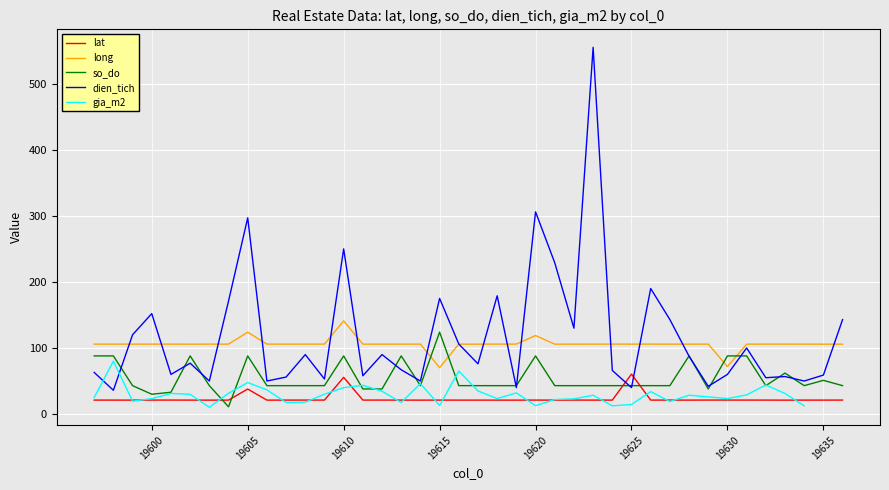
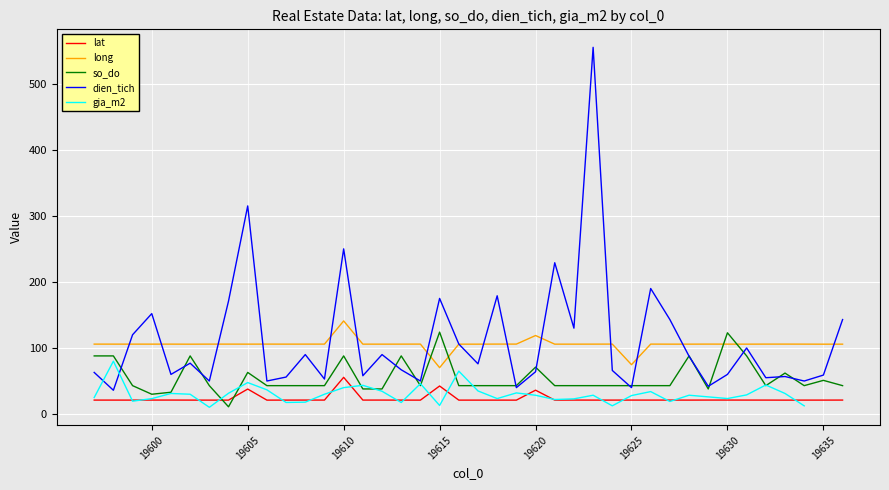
long, 19605: 120 -> 110
so_do, 19605: 90 -> 60
dien_tich, 19605: 300 -> 320
lat, 19615: 20 -> 40
lat, 19620: 20 -> 40
so_do, 19620: 90 -> 70
dien_tich, 19620: 310 -> 60
gia_m2, 19620: 10 -> 30
lat, 19625: 60 -> 20
long, 19625: 110 -> 70
gia_m2, 19625: 10 -> 30
long, 19630: 70 -> 110
so_do, 19630: 90 -> 120
